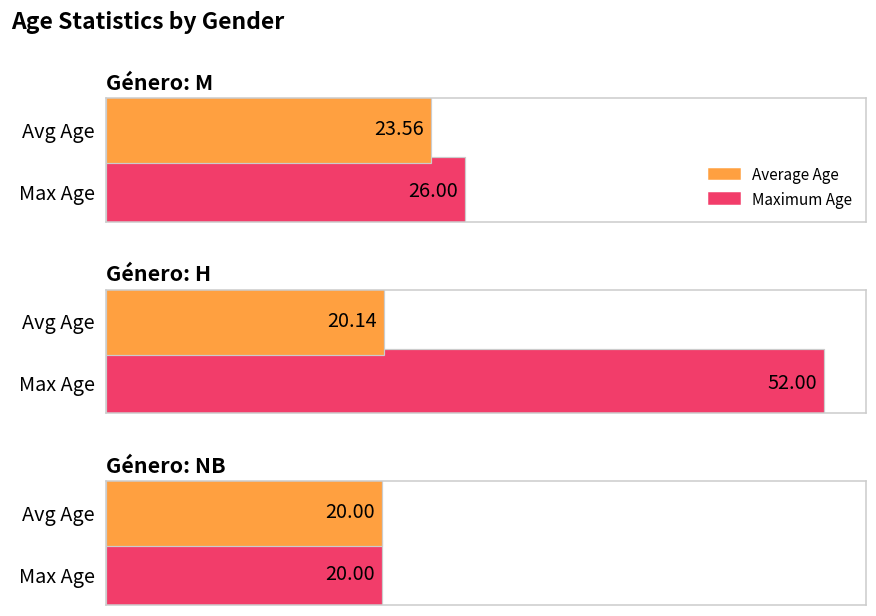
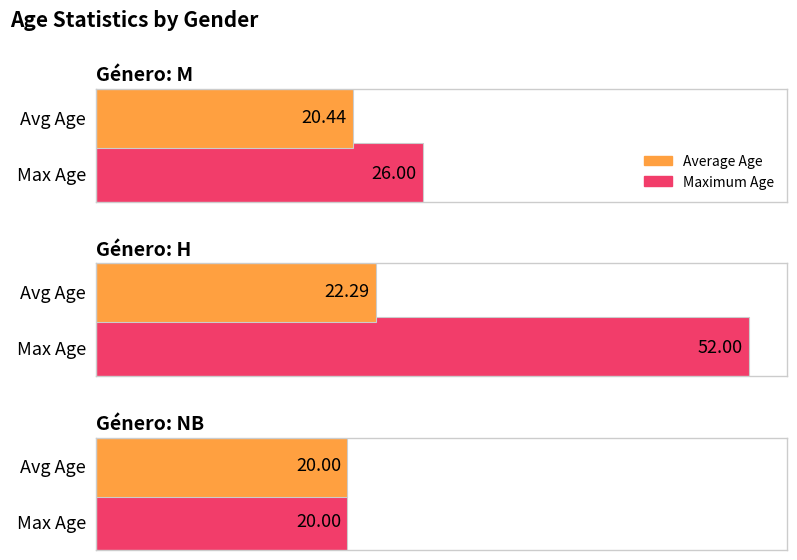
Género: M, Avg Age: 23.56 -> 20.44
Género: H, Avg Age: 20.14 -> 22.29
